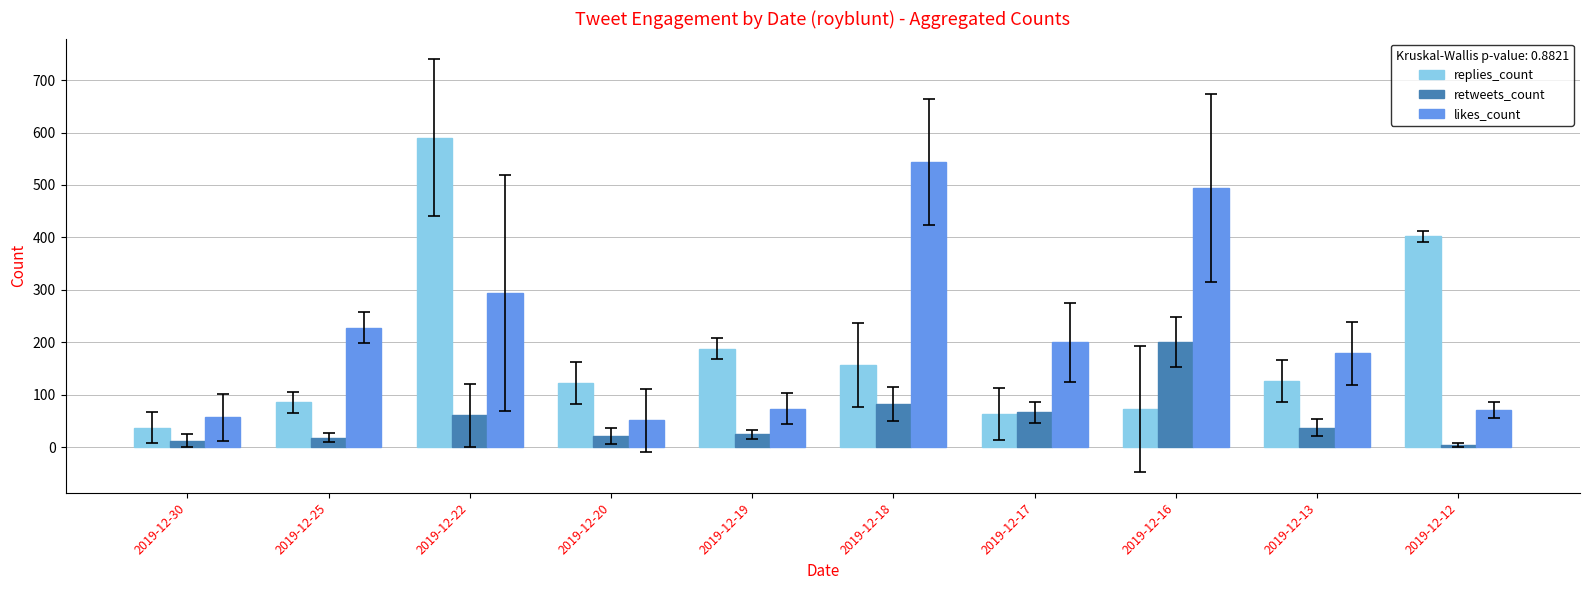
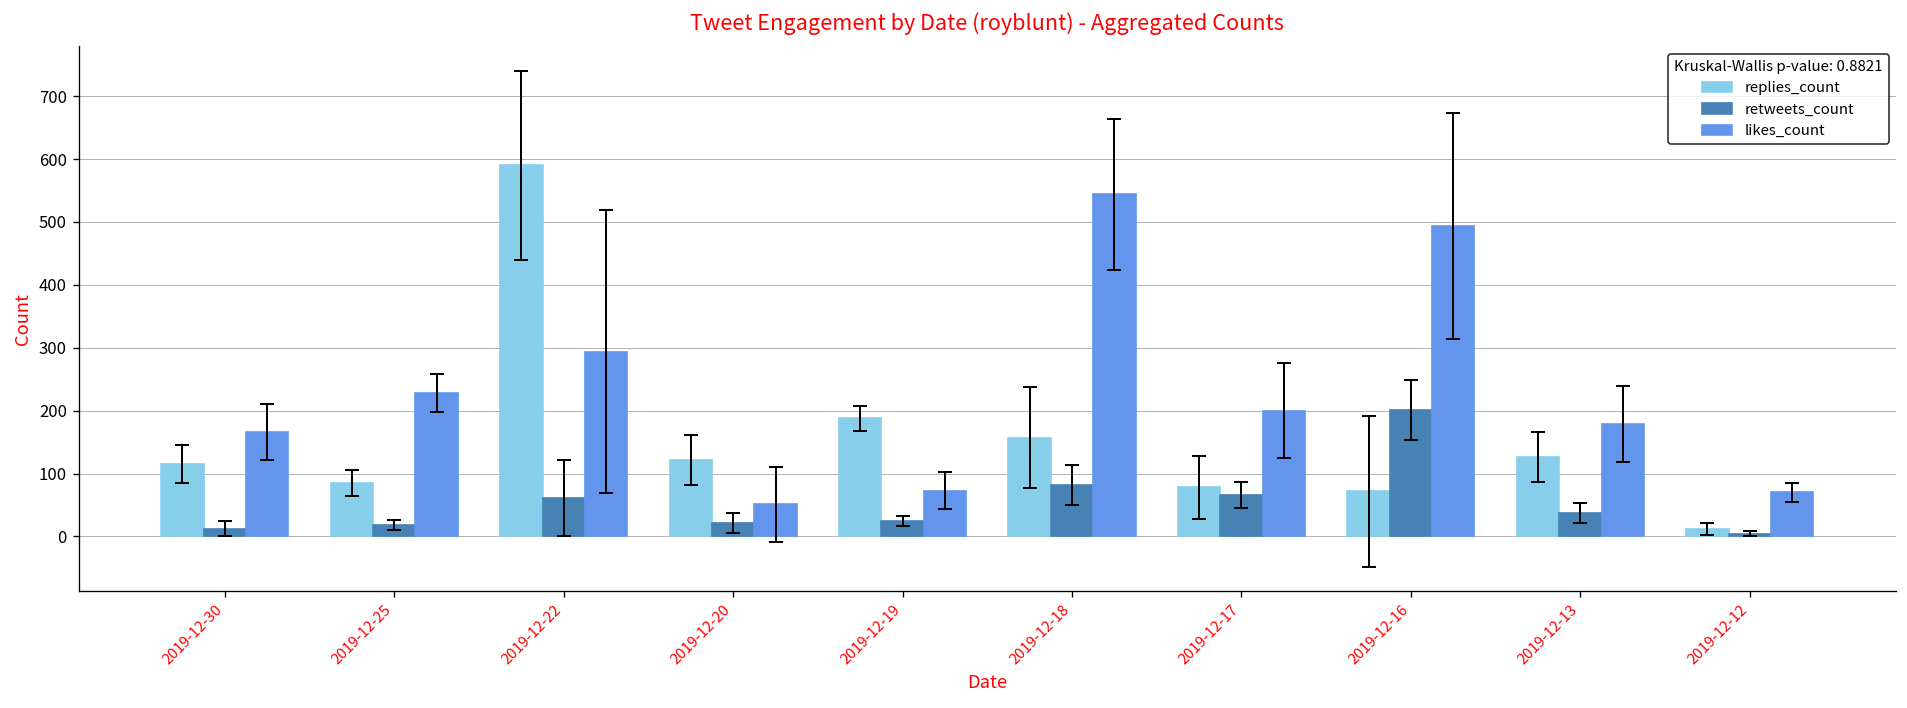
replies_count, 2019-12-30: 40 -> 120
likes_count, 2019-12-30: 60 -> 170
replies_count, 2019-12-17: 60 -> 80
replies_count, 2019-12-12: 400 -> 10
